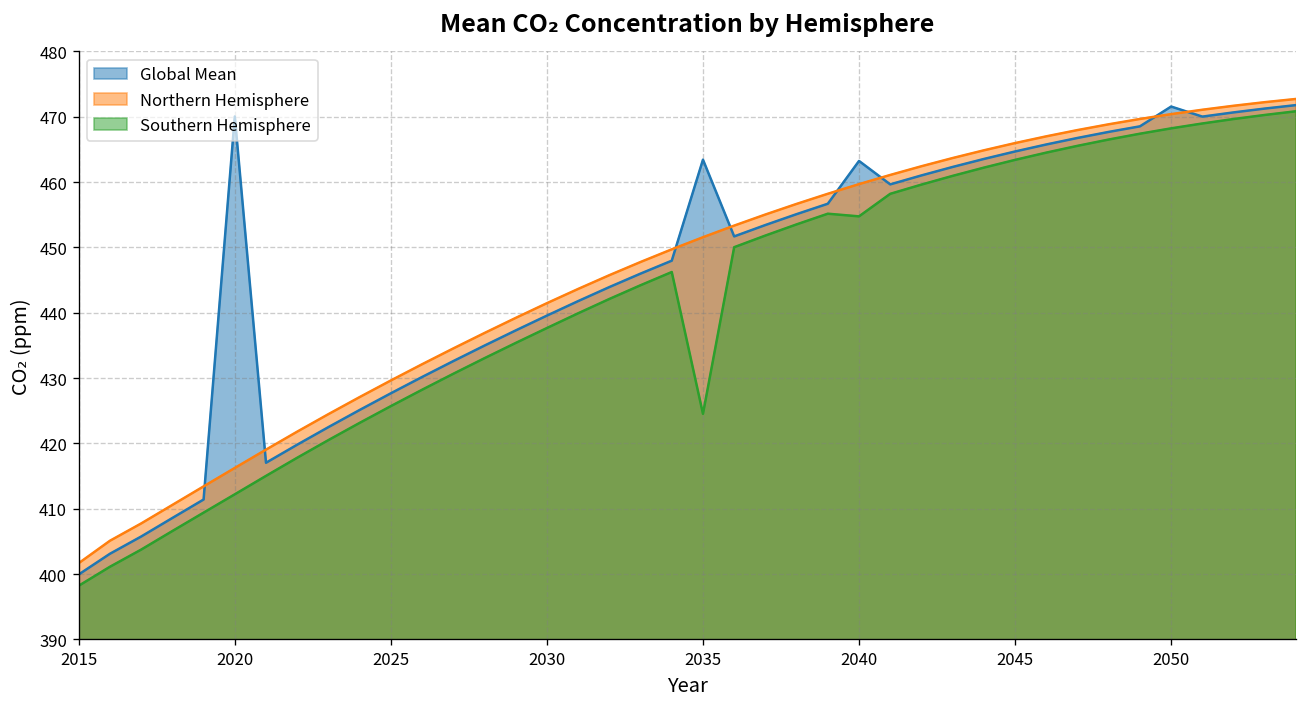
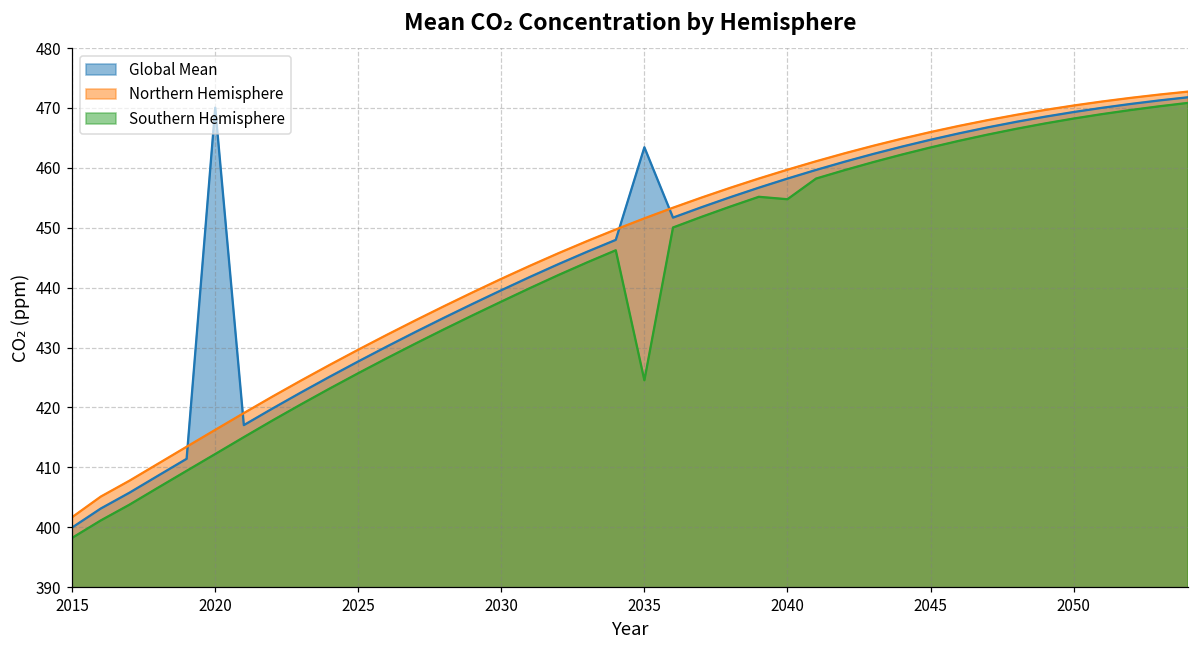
Global Mean, 2040: 463 -> 458
Global Mean, 2050: 472 -> 469
